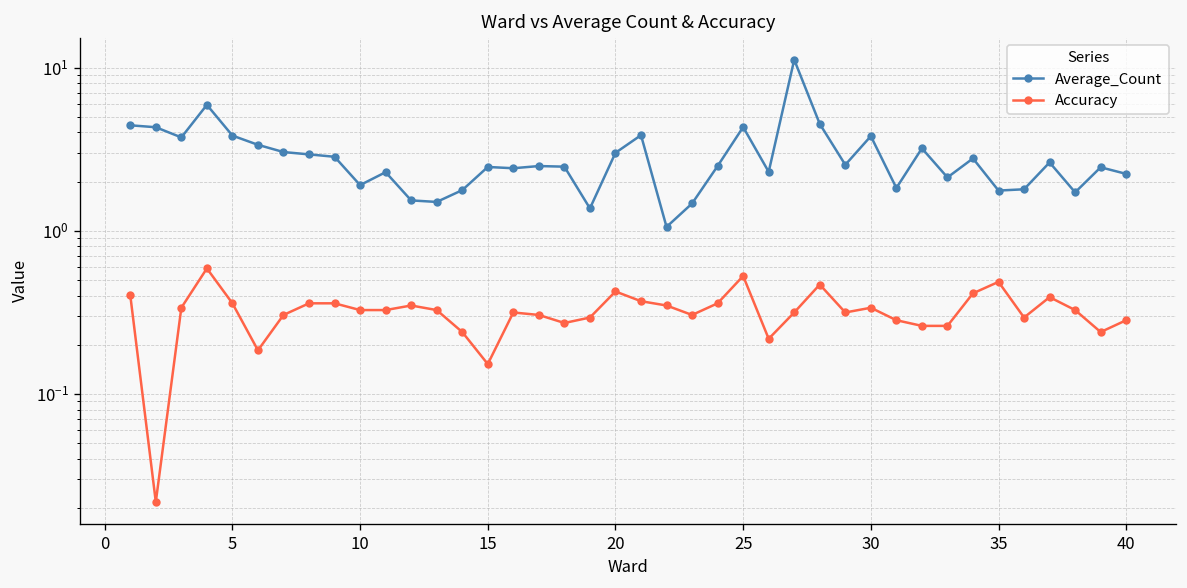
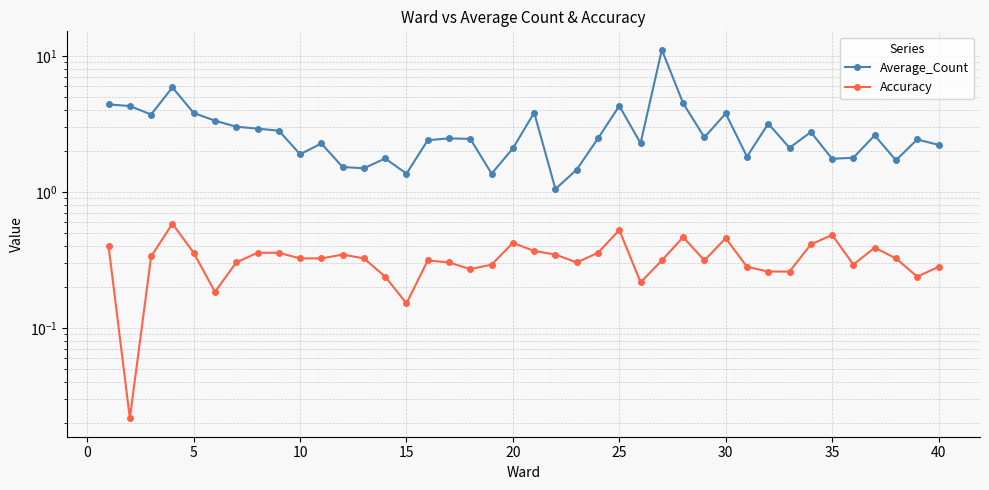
Average_Count, 15: 2.5 -> 1.4
Average_Count, 20: 3.0 -> 2.1
Accuracy, 30: 0.34 -> 0.46
